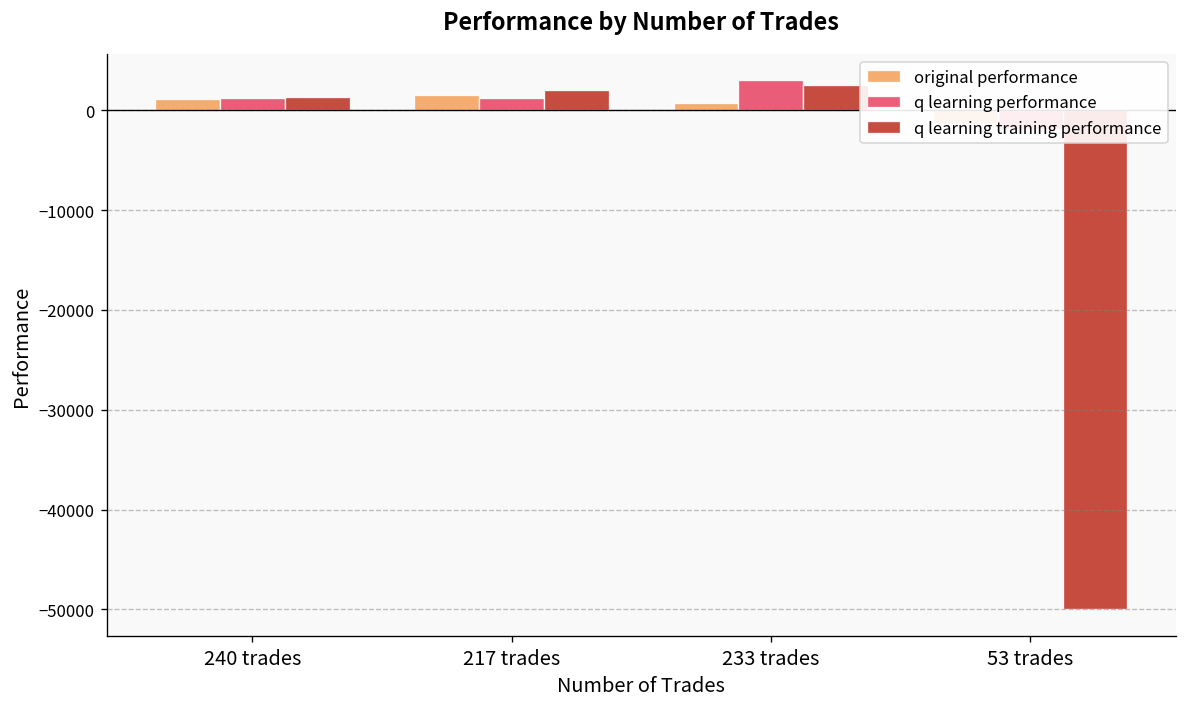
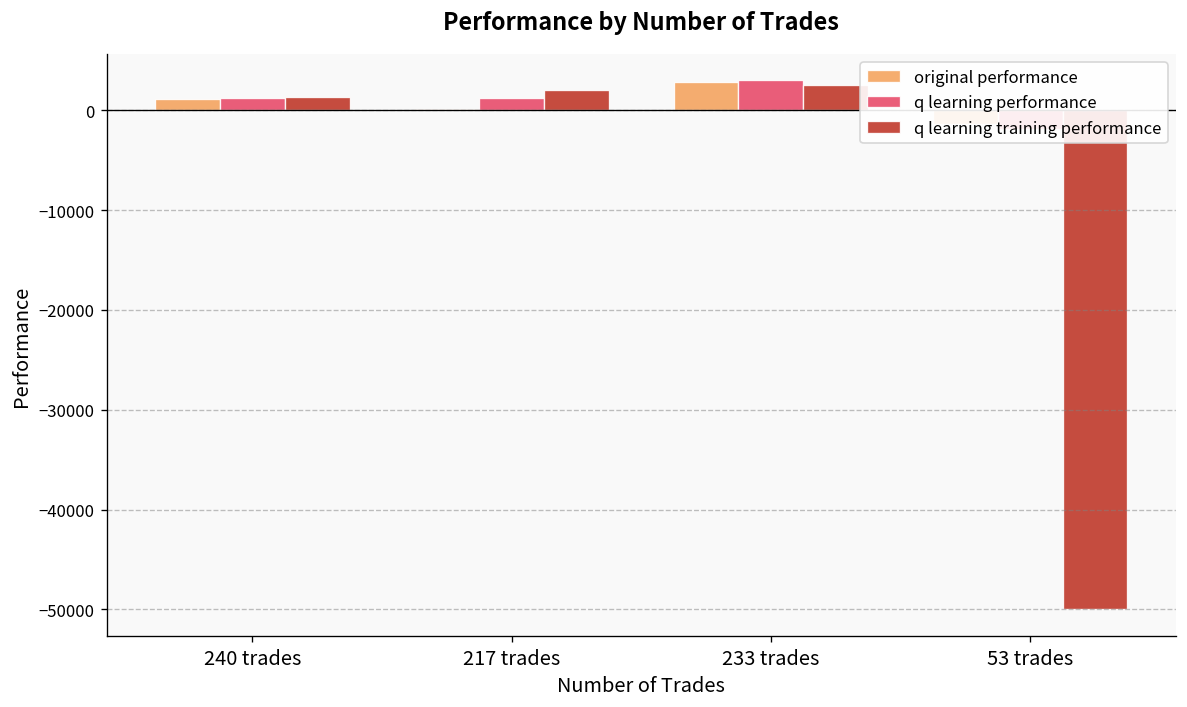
original performance, 217 trades: 2000 -> 0
original performance, 233 trades: 1000 -> 3000
